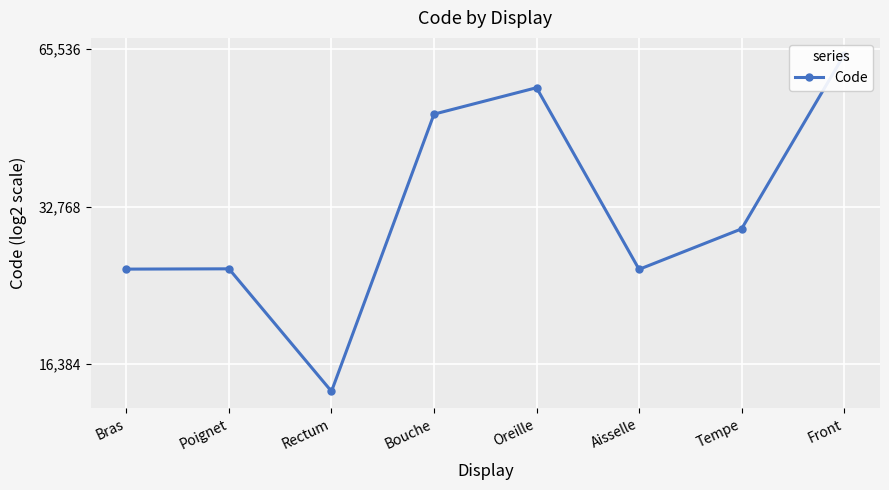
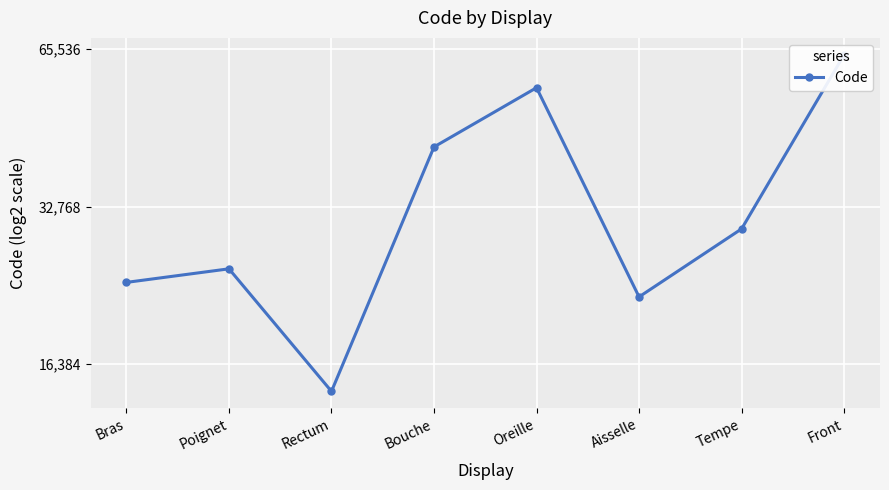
Bras: 25,000 -> 23,000
Bouche: 49,000 -> 43,000
Aisselle: 25,000 -> 22,000
